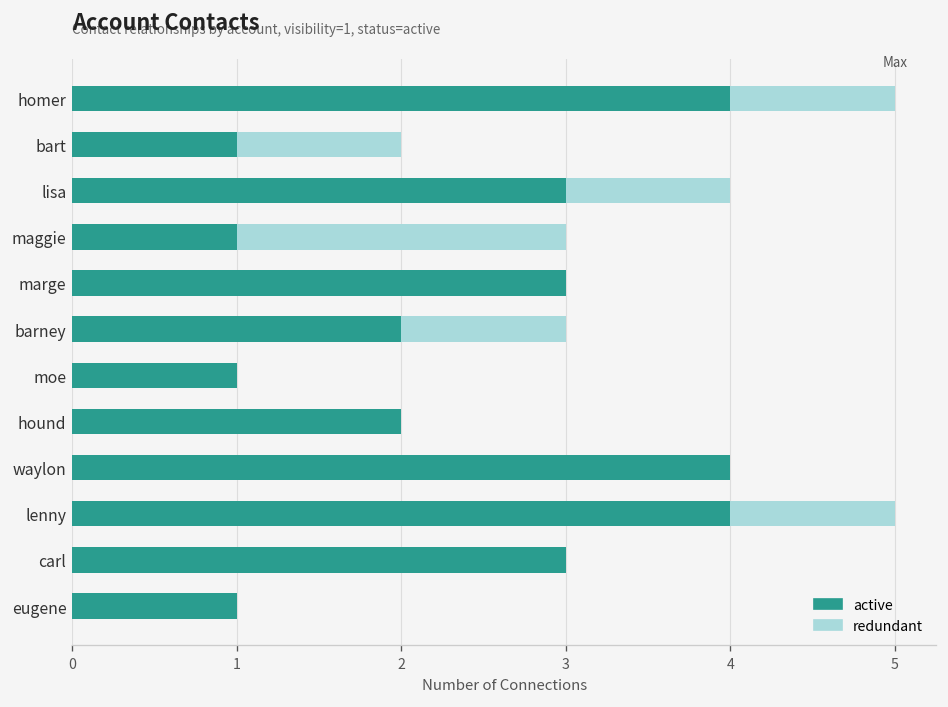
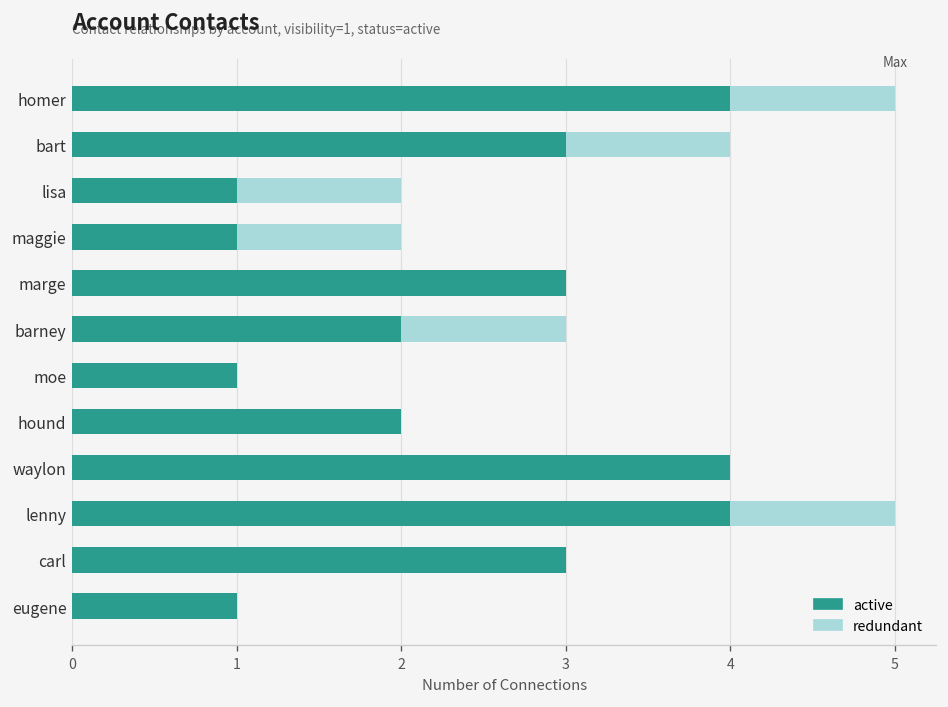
active, bart: 1 -> 3
active, lisa: 3 -> 1
redundant, maggie: 2 -> 1
